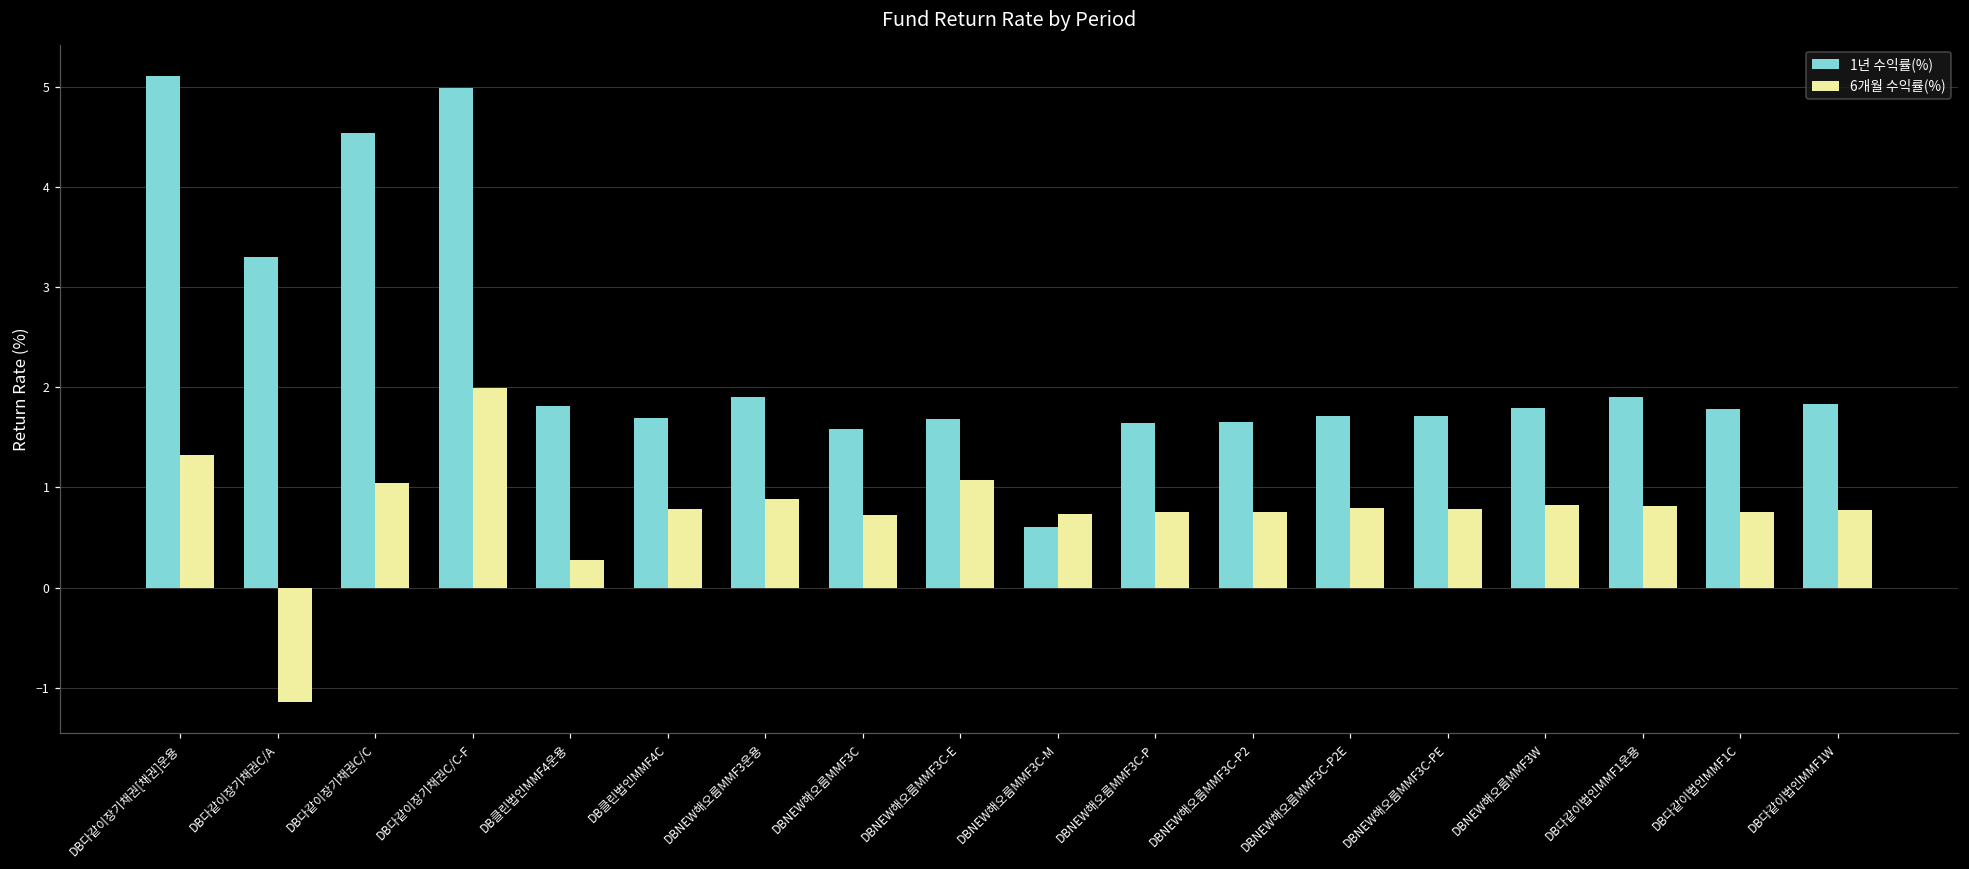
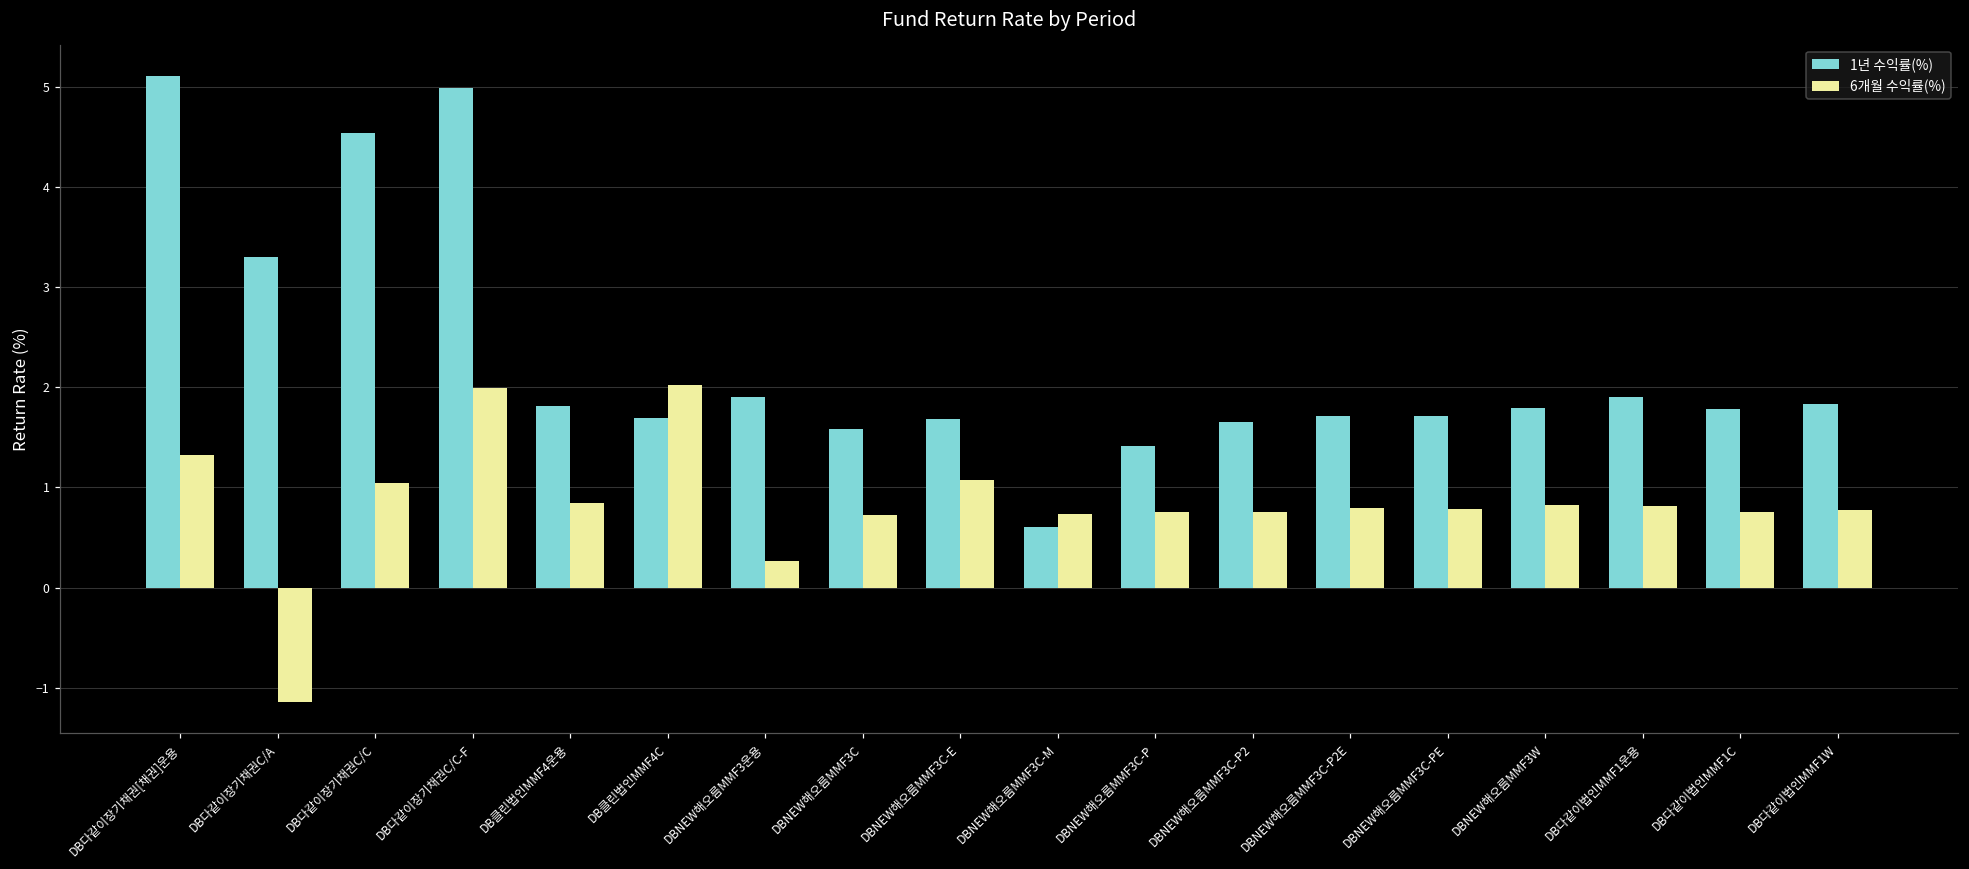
6개월 수익률(%), DB클린법인MMF4운용: 0.3 -> 0.8
6개월 수익률(%), DB클린법인MMF4C: 0.8 -> 2.0
6개월 수익률(%), DBNEW해오름MMF3운용: 0.9 -> 0.3
1년 수익률(%), DBNEW해오름MMF3C-P: 1.6 -> 1.4
